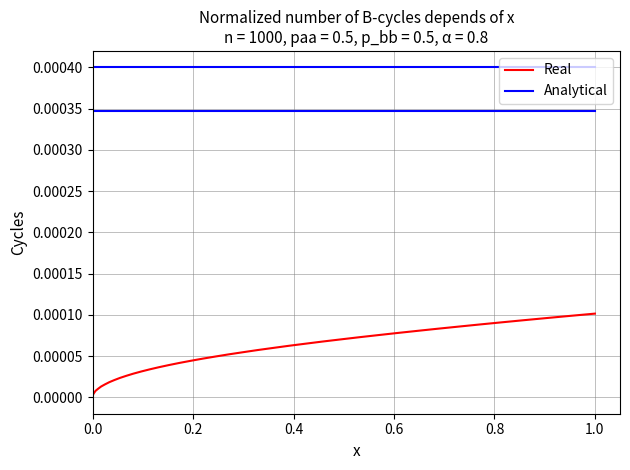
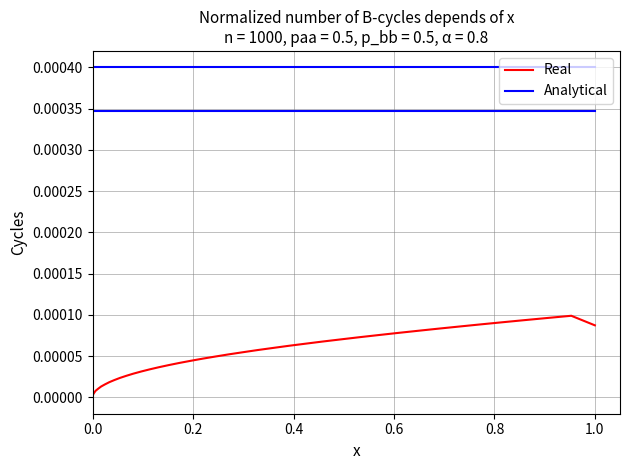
Real, 1.0: 0.00010 -> 0.00009
